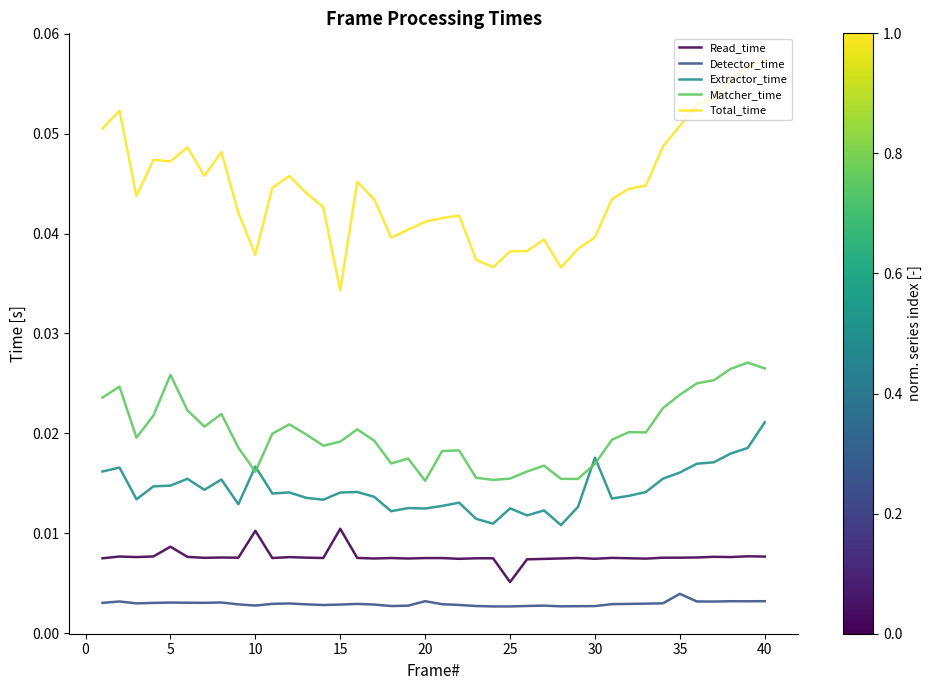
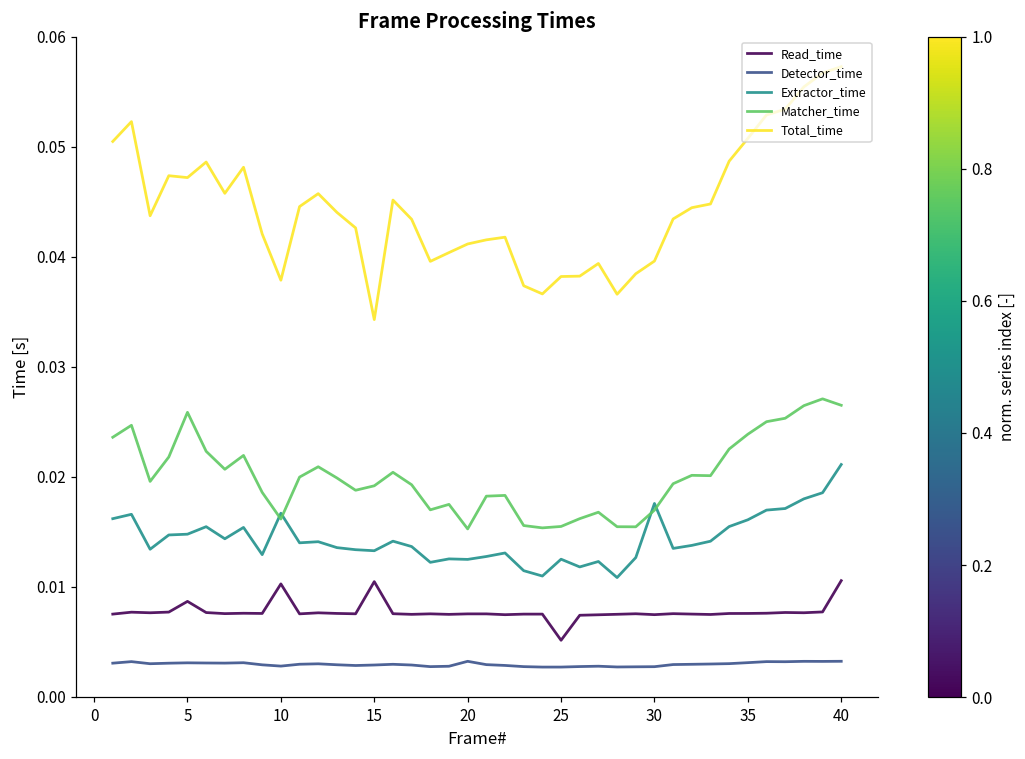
Extractor_time, 15: 0.014 -> 0.013
Detector_time, 35: 0.004 -> 0.003
Read_time, 40: 0.008 -> 0.011
